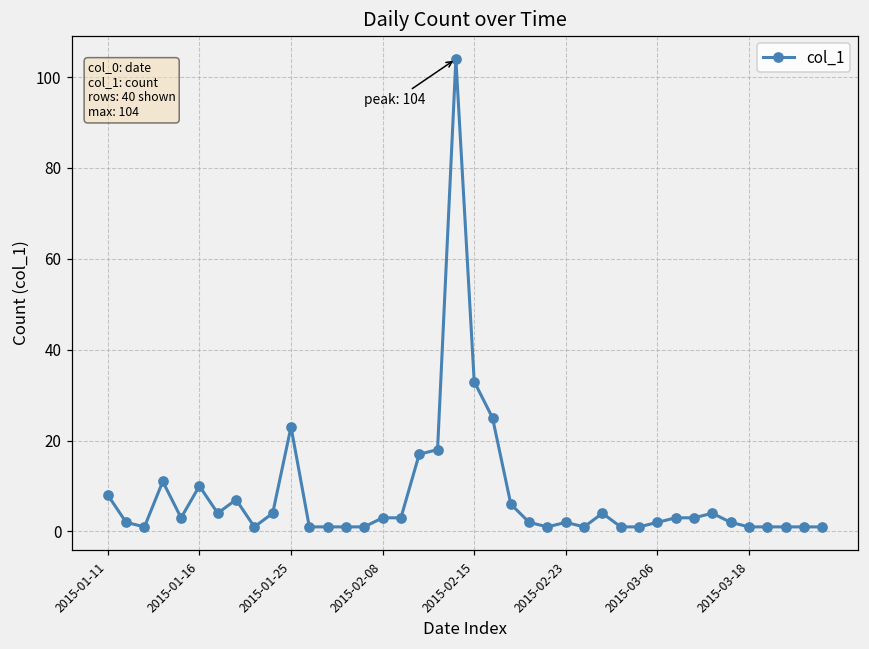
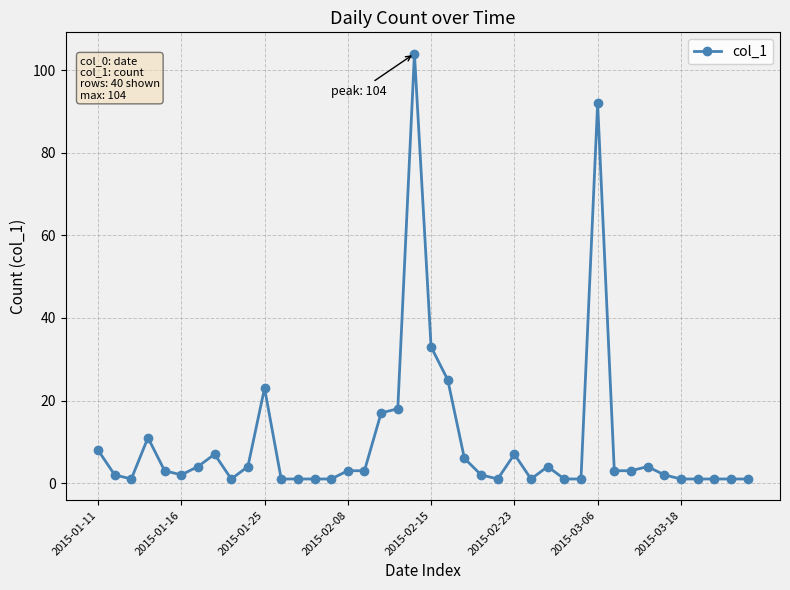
2015-01-16: 10 -> 2
2015-02-23: 2 -> 7
2015-03-06: 2 -> 92
